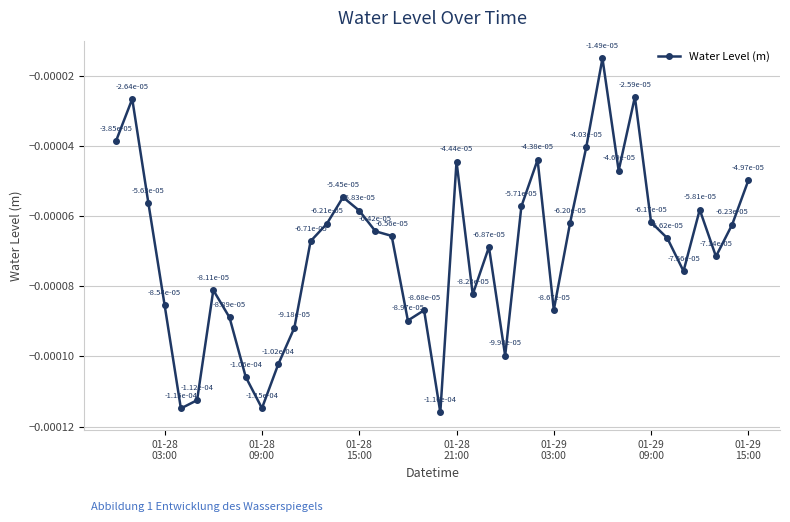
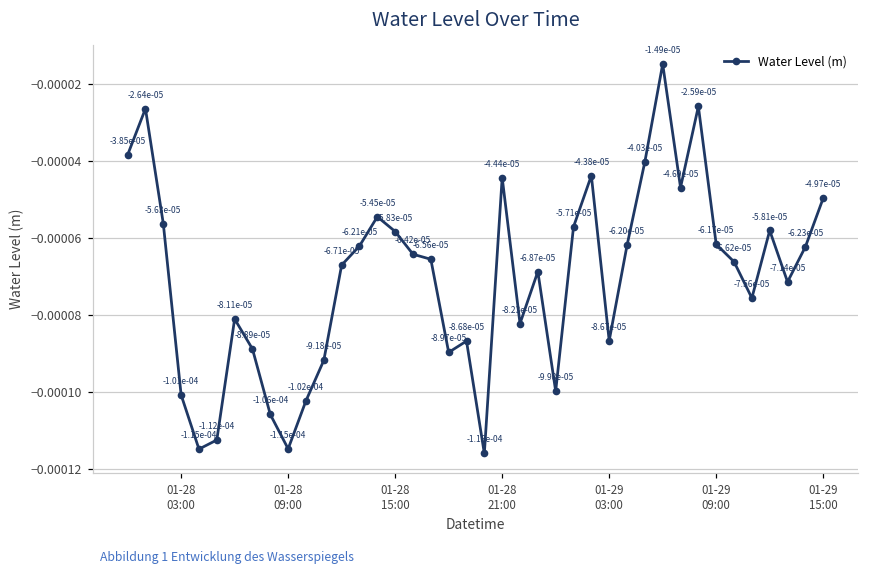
01-28 03:00: -8.54e-05 -> -1.01e-04
